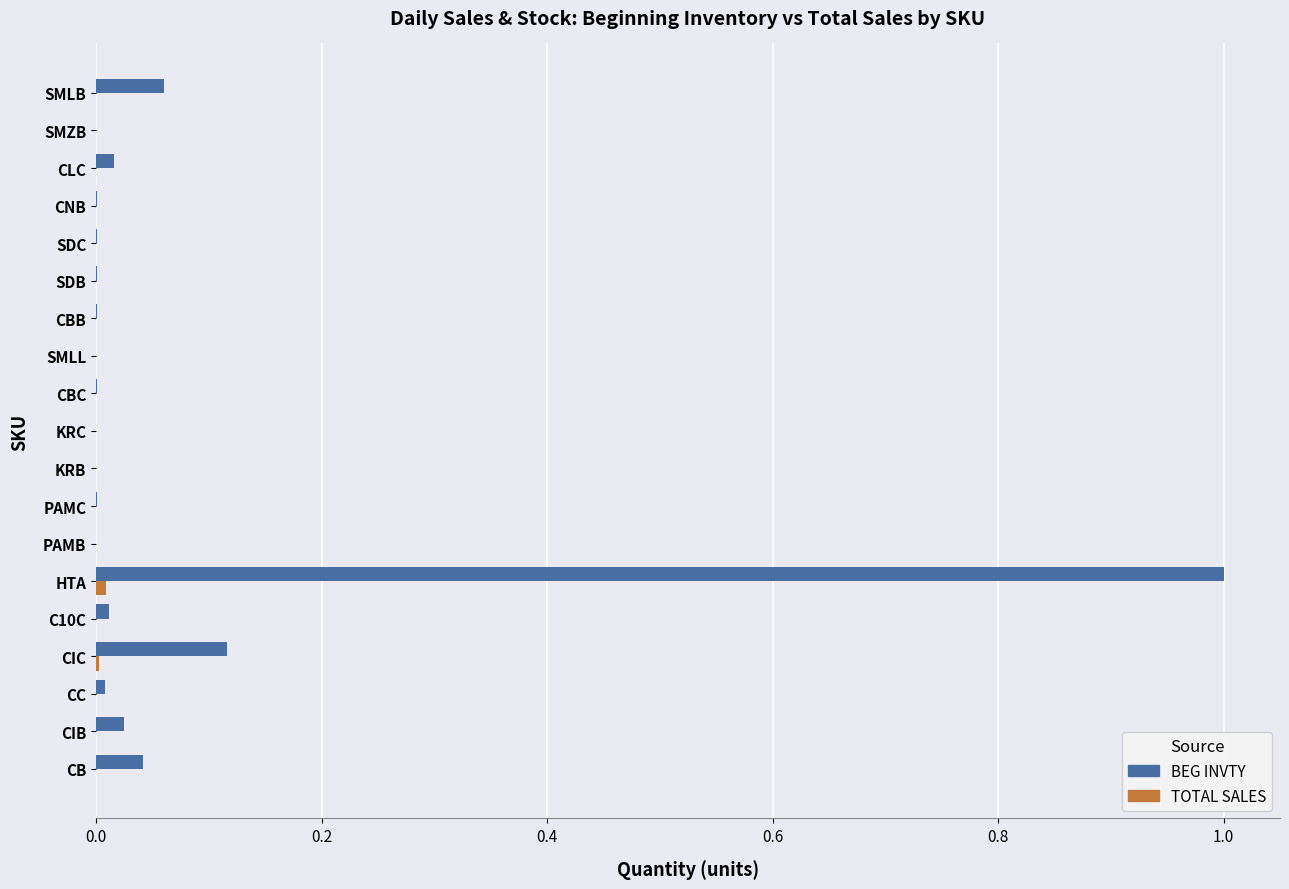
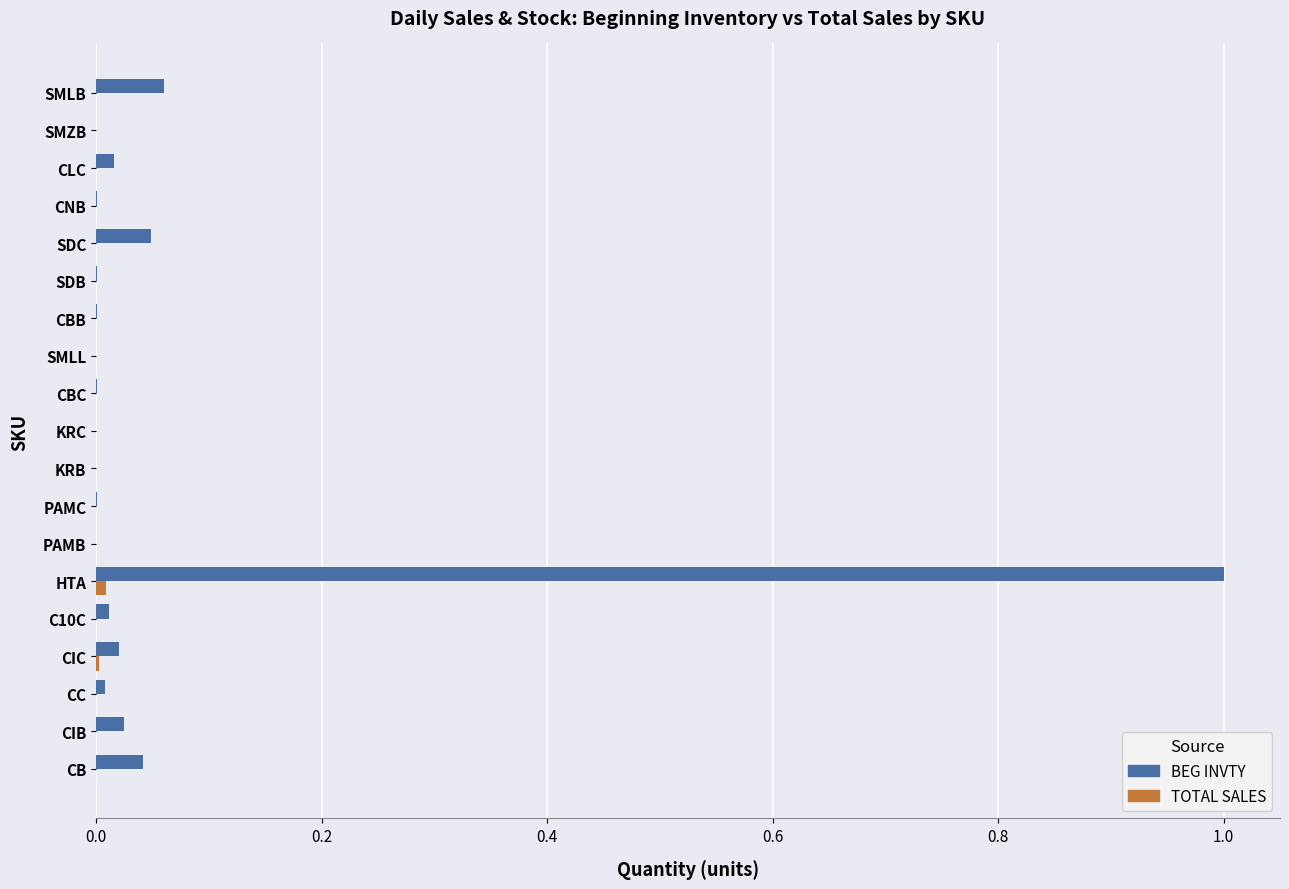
BEG INVTY, SDC: 0.001 -> 0.049
BEG INVTY, CIC: 0.116 -> 0.021
